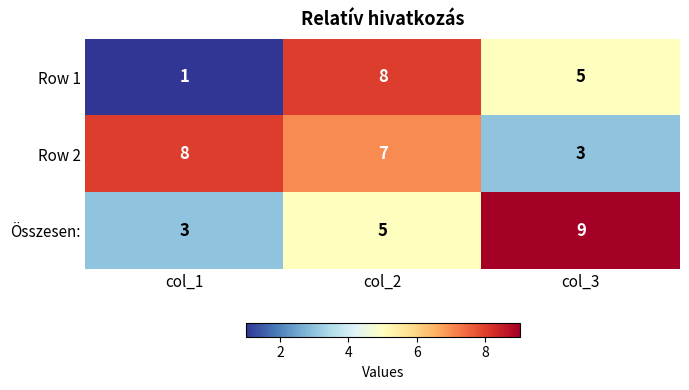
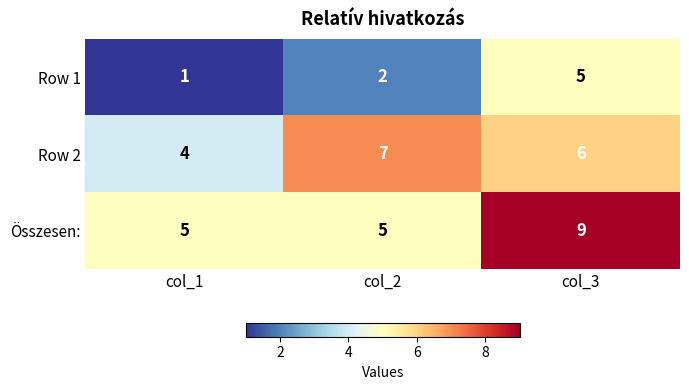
Row 1, col_2: 8 -> 2
Row 2, col_1: 8 -> 4
Row 2, col_3: 3 -> 6
Összesen:, col_1: 3 -> 5
